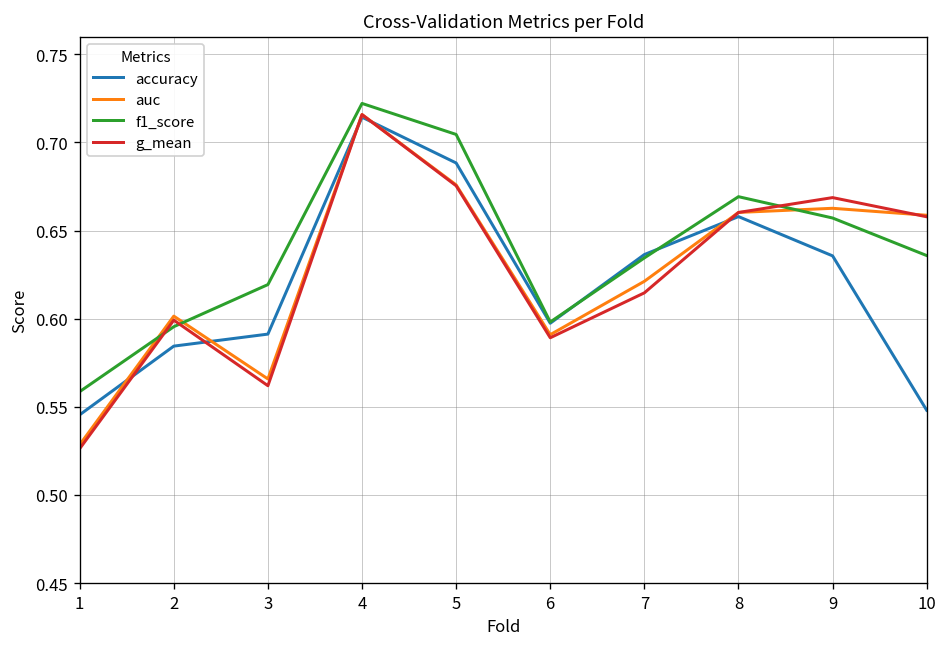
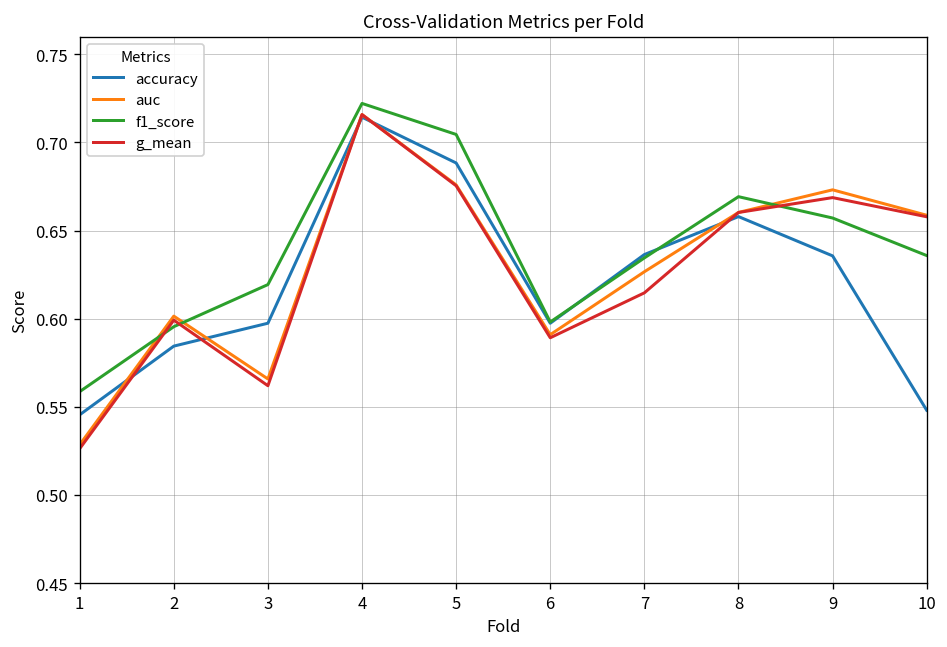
accuracy, 3: 0.591 -> 0.597
auc, 7: 0.621 -> 0.627
auc, 9: 0.663 -> 0.673
